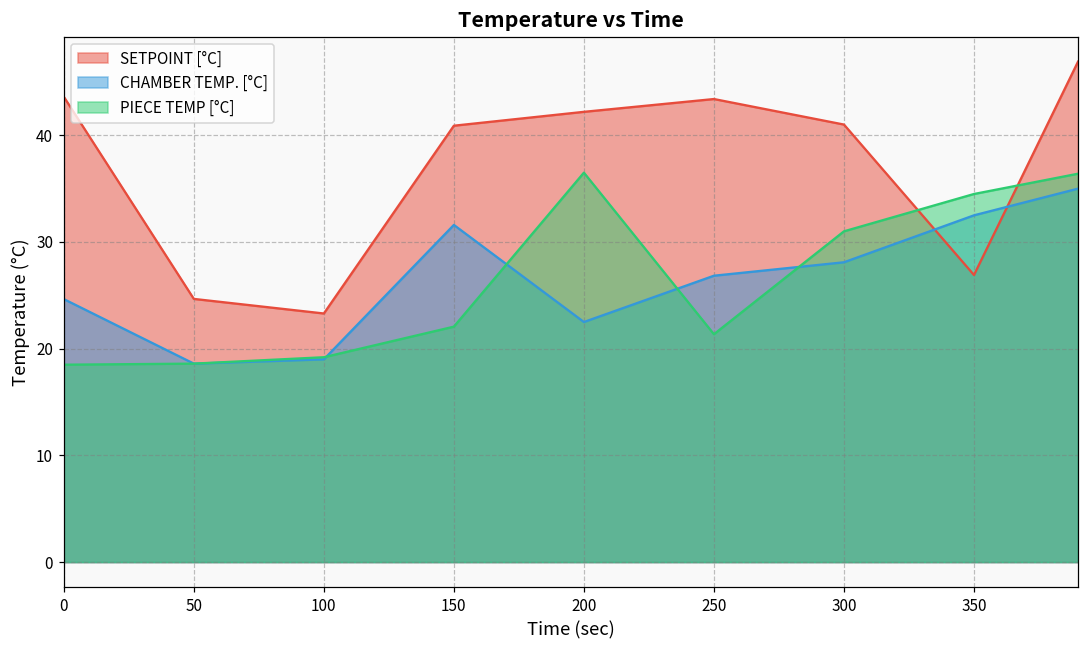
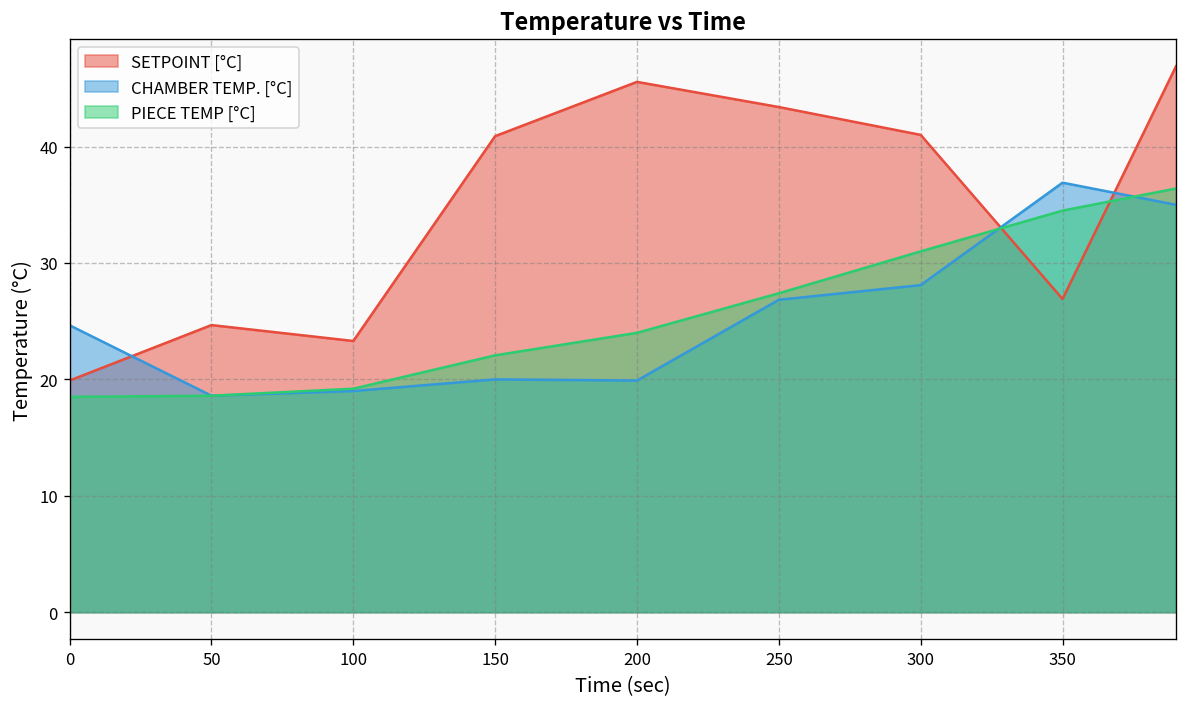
SETPOINT [°C], 0: 44 -> 20
CHAMBER TEMP. [°C], 150: 32 -> 20
SETPOINT [°C], 200: 42 -> 46
CHAMBER TEMP. [°C], 200: 23 -> 20
PIECE TEMP [°C], 200: 37 -> 24
PIECE TEMP [°C], 250: 21 -> 27
CHAMBER TEMP. [°C], 350: 33 -> 37
